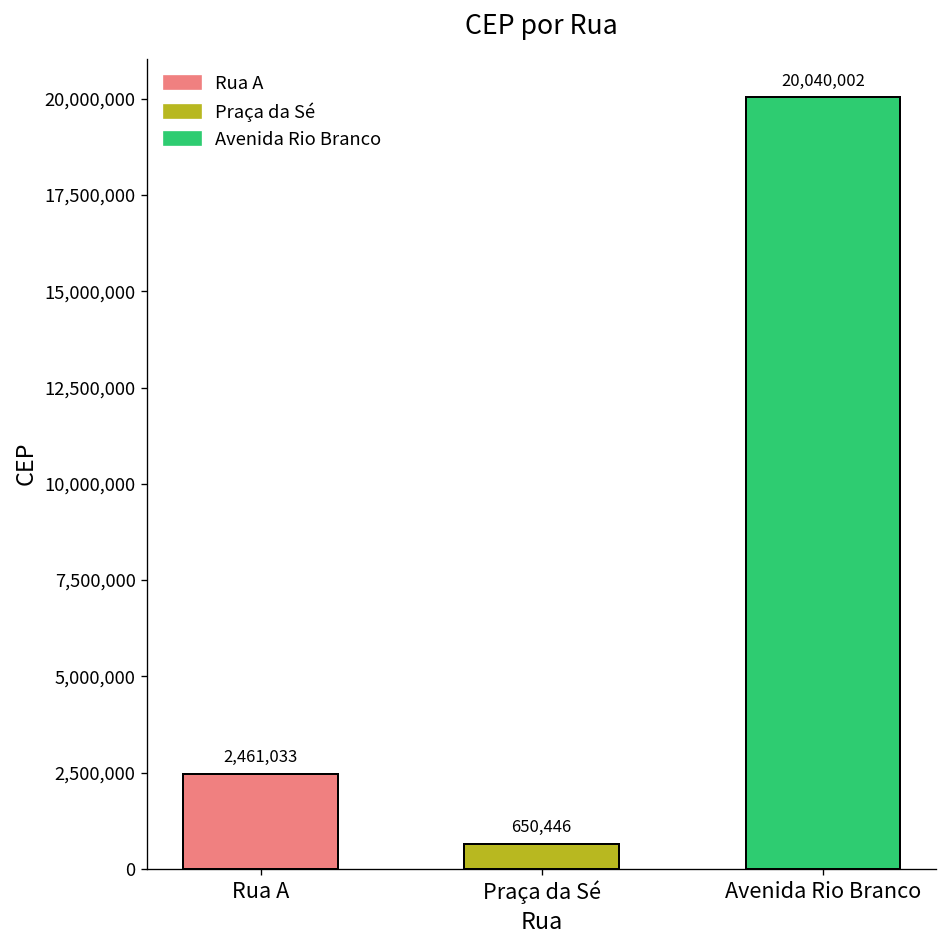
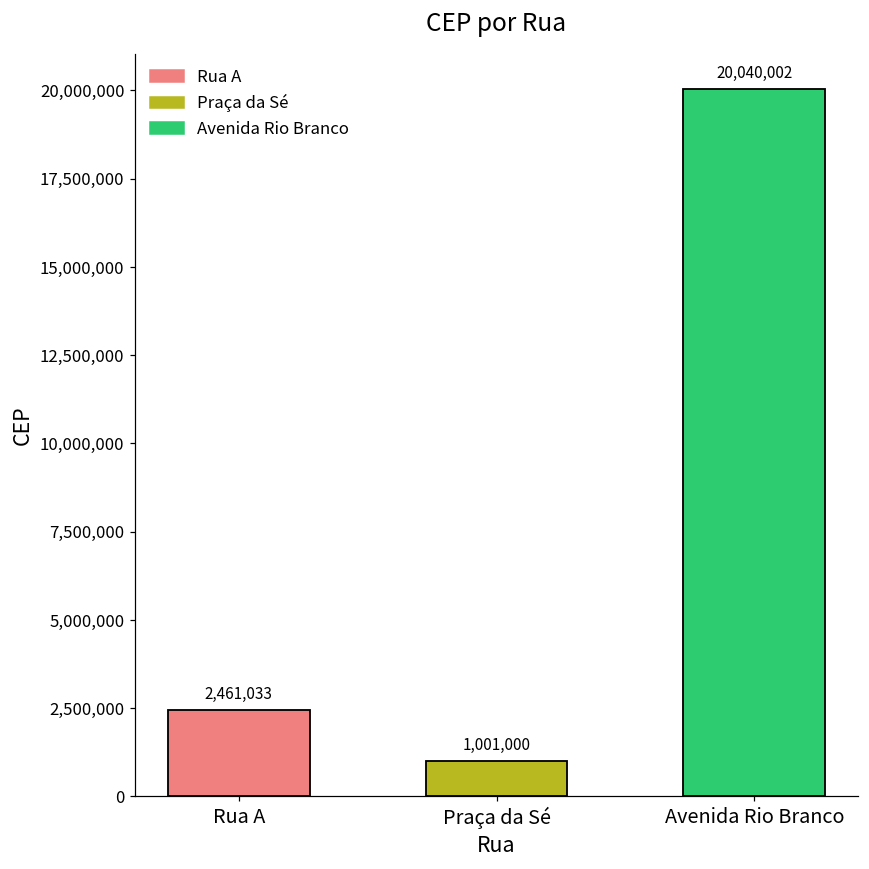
Praça da Sé: 650,446 -> 1,001,000
